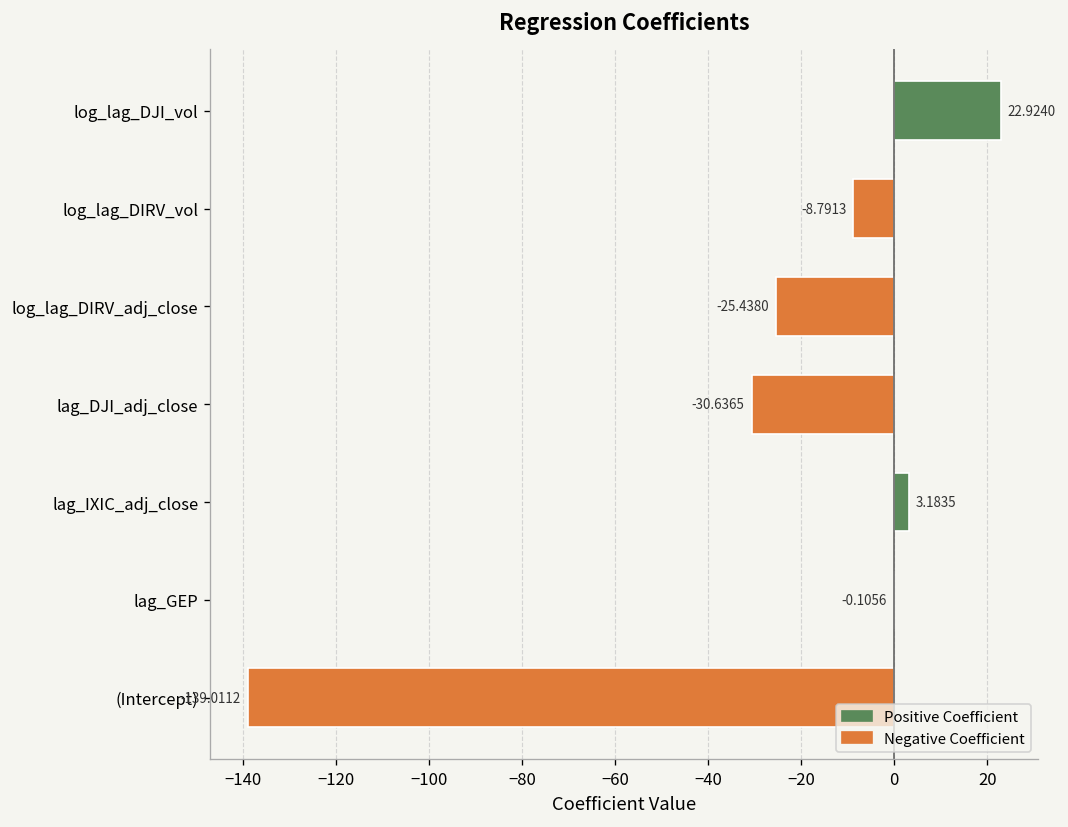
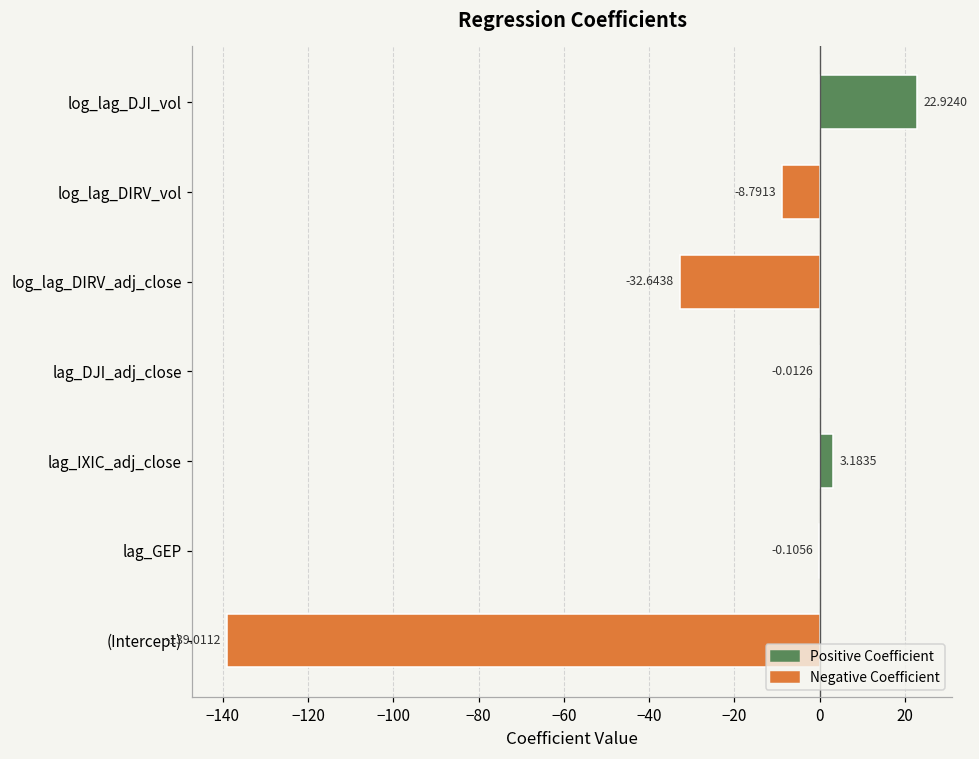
log_lag_DIRV_adj_close: -25.4380 -> -32.6438
lag_DJI_adj_close: -30.6365 -> -0.0126
